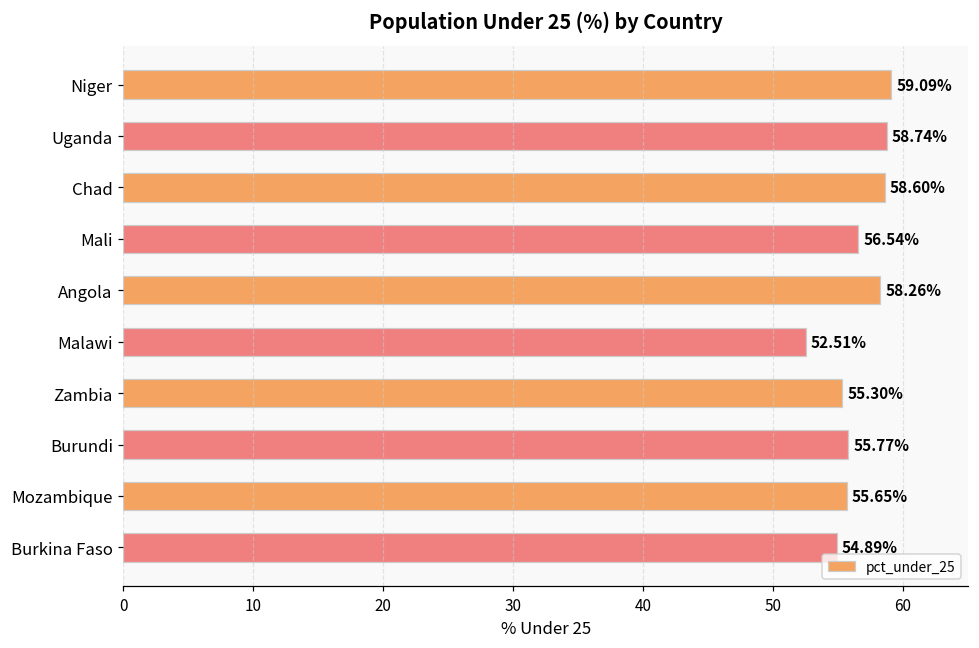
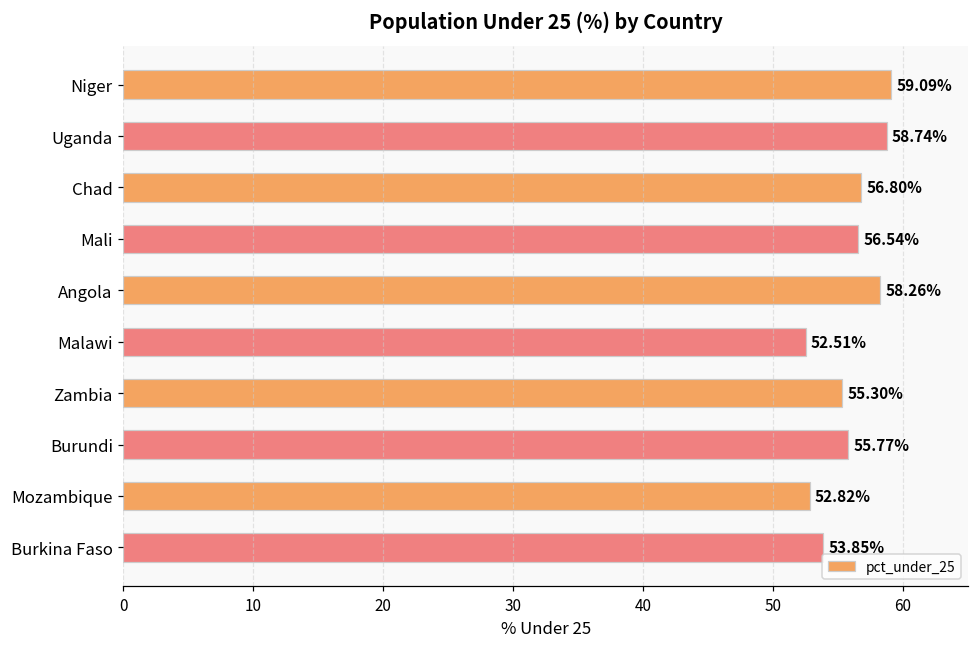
Chad: 58.60% -> 56.80%
Mozambique: 55.65% -> 52.82%
Burkina Faso: 54.89% -> 53.85%
